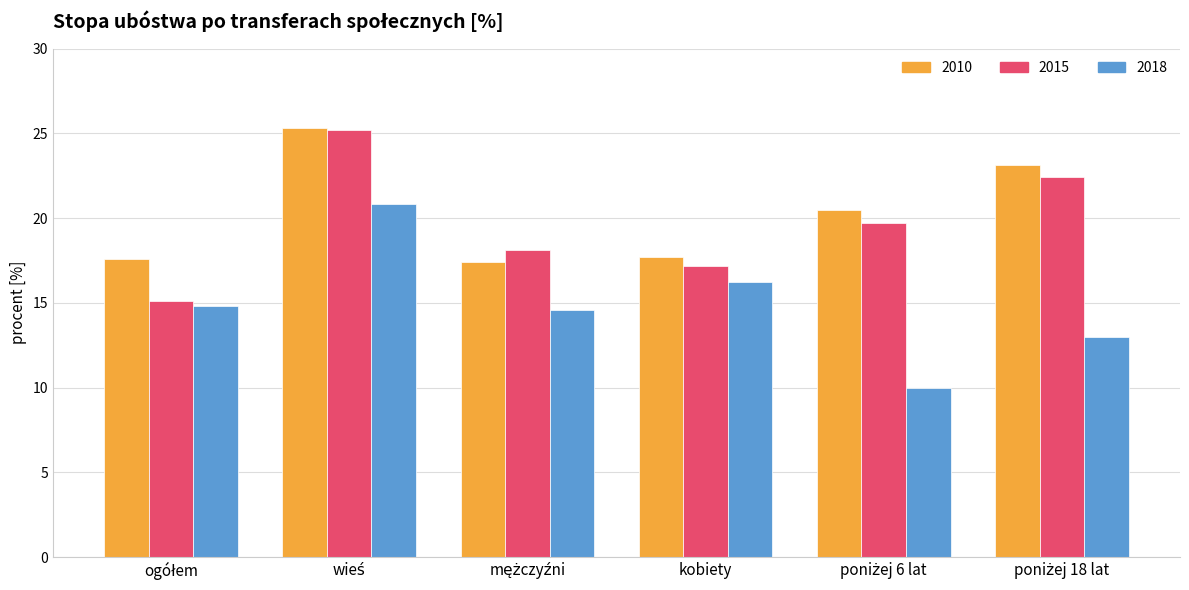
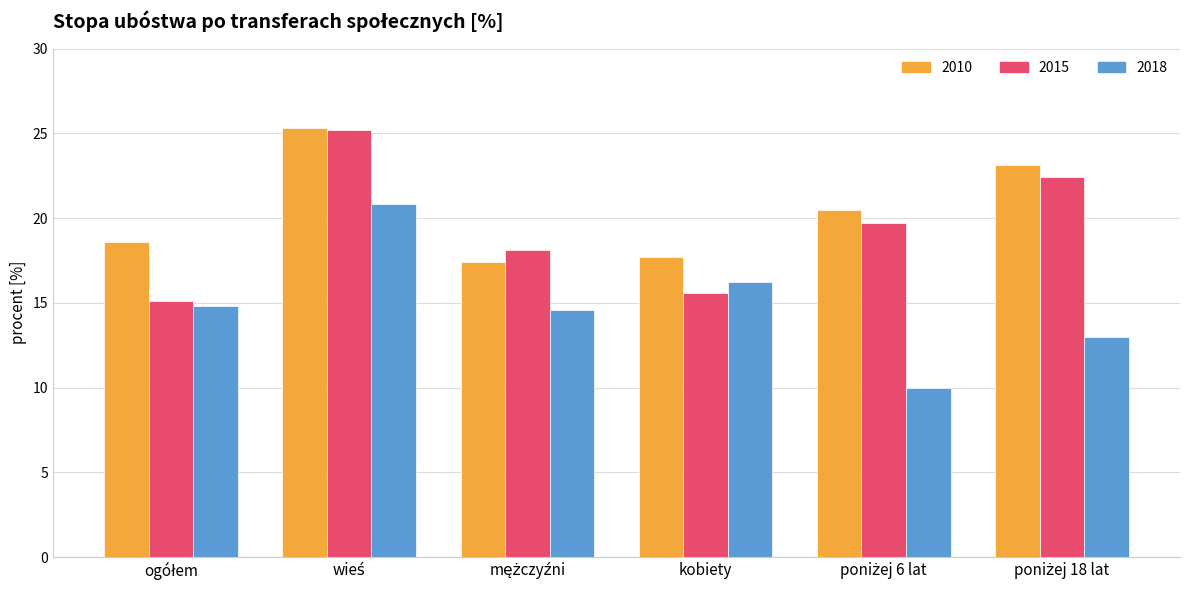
2010, ogółem: 17.6 -> 18.6
2015, kobiety: 17.2 -> 15.6
